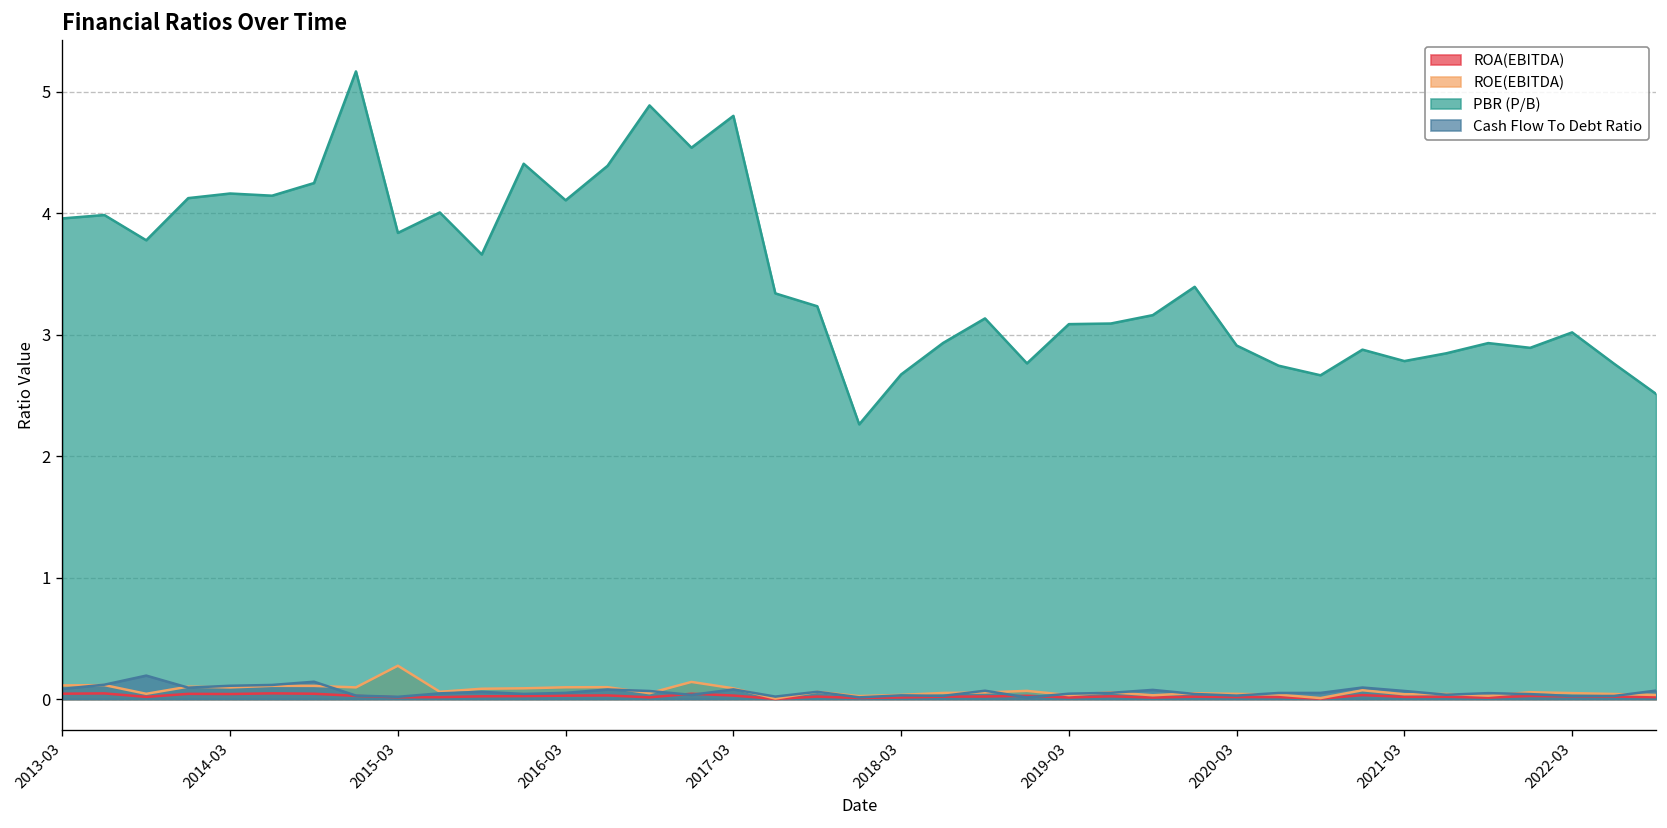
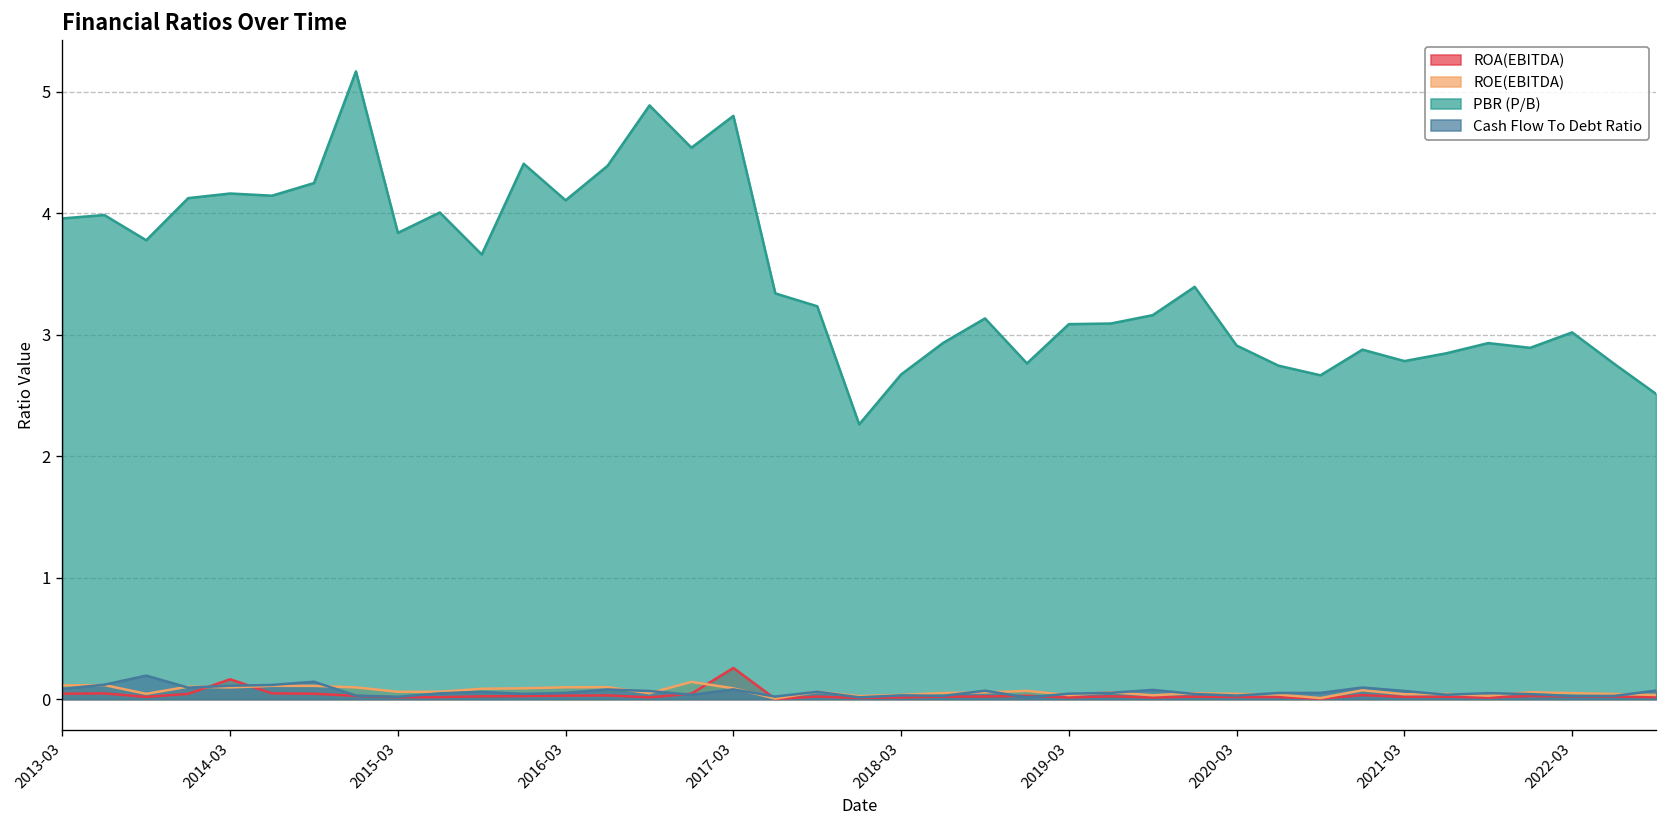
ROA(EBITDA), 2014-03: 0.04 -> 0.16
ROE(EBITDA), 2015-03: 0.27 -> 0.06
ROA(EBITDA), 2017-03: 0.03 -> 0.26
